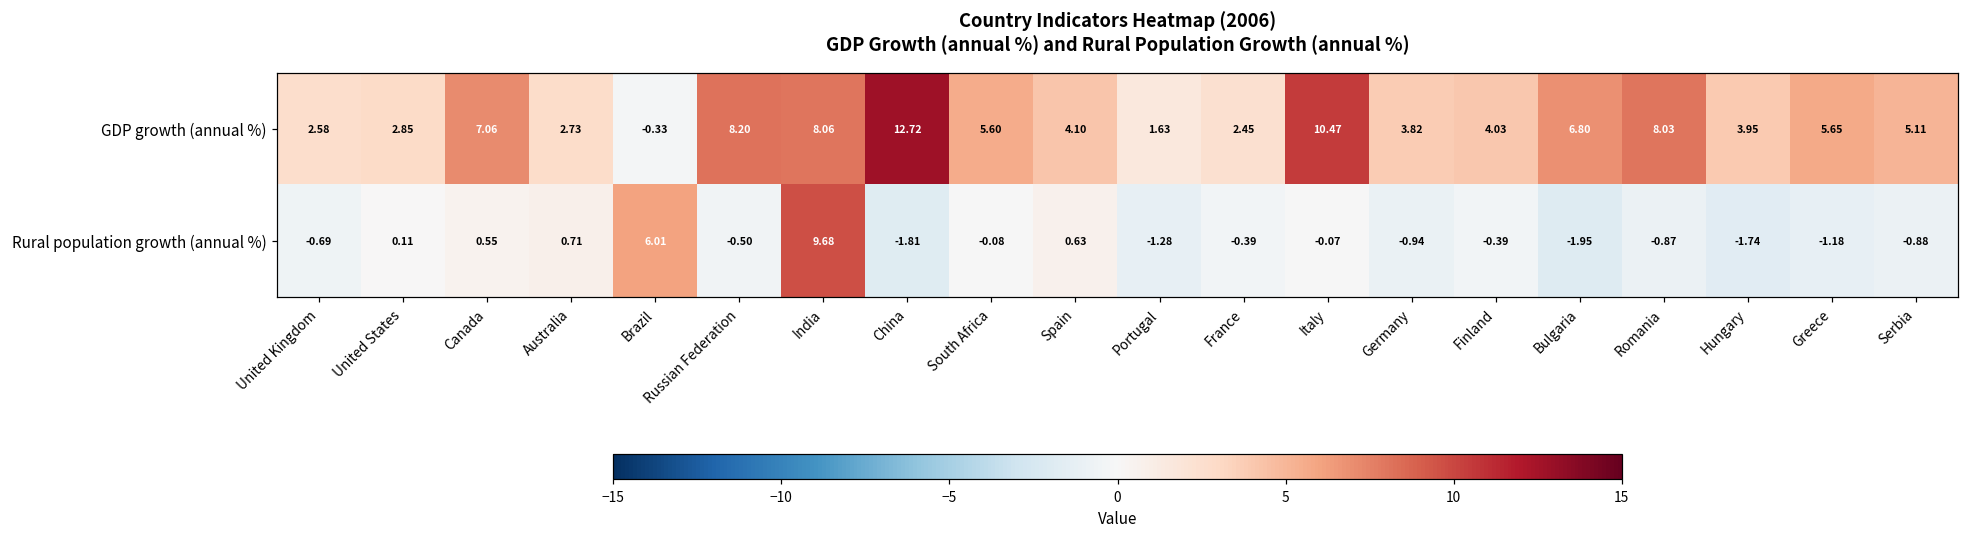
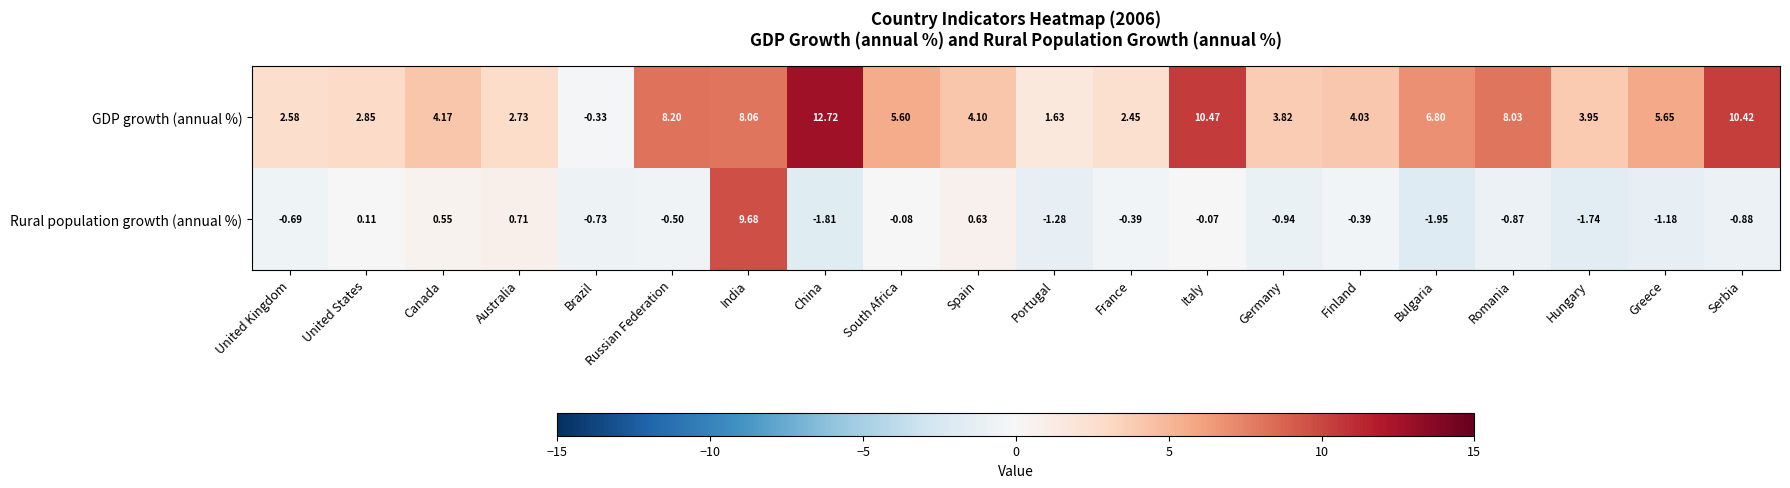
GDP growth (annual %), Canada: 7.06 -> 4.17
GDP growth (annual %), Serbia: 5.11 -> 10.42
Rural population growth (annual %), Brazil: 6.01 -> -0.73
